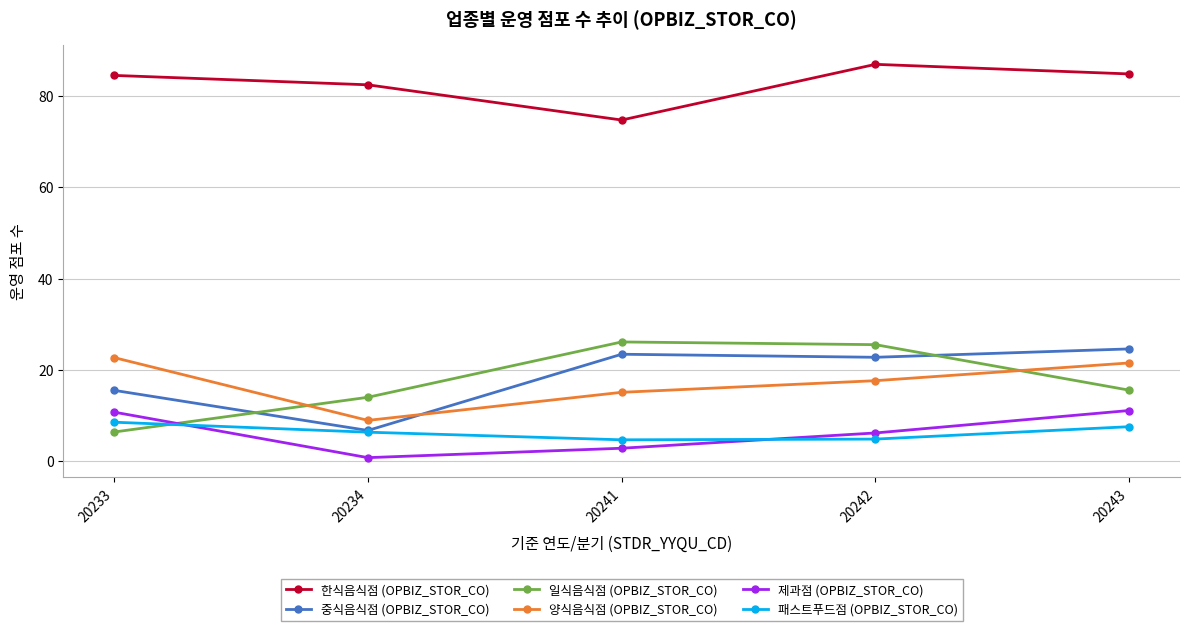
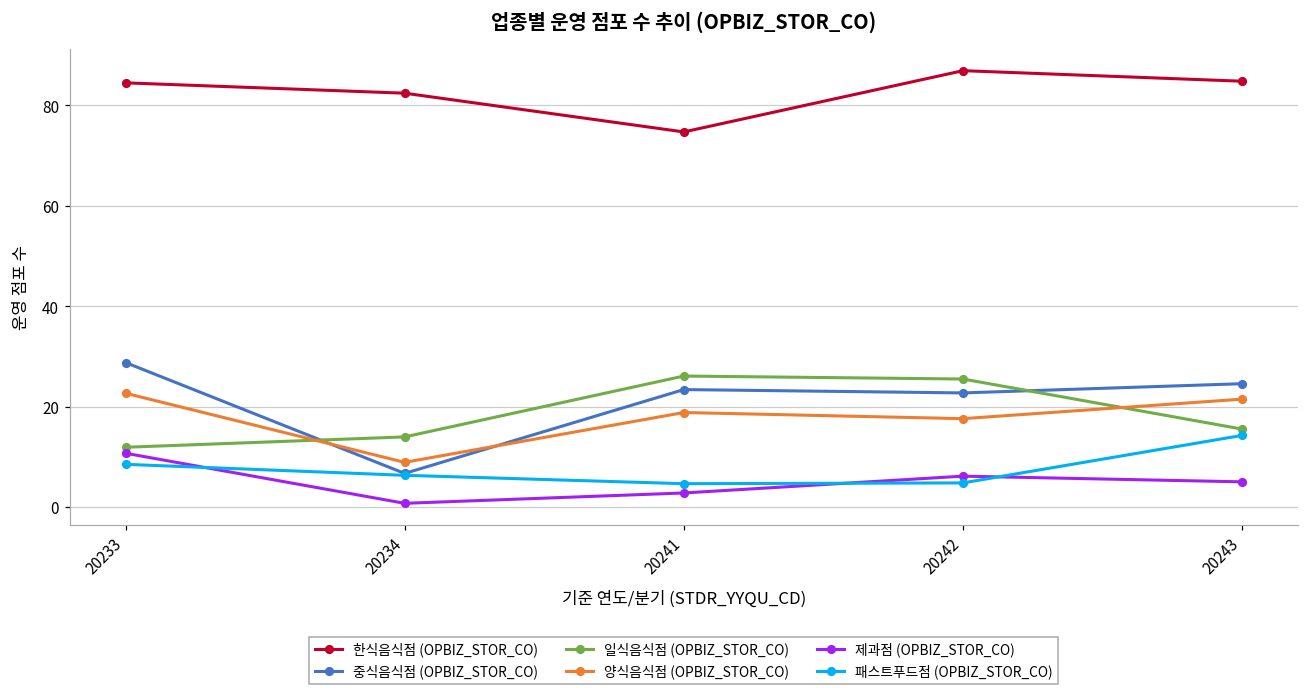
중식음식점 (OPBIZ_STOR_CO), 20233: 16 -> 29
일식음식점 (OPBIZ_STOR_CO), 20233: 6 -> 12
양식음식점 (OPBIZ_STOR_CO), 20241: 15 -> 19
제과점 (OPBIZ_STOR_CO), 20243: 11 -> 5
패스트푸드점 (OPBIZ_STOR_CO), 20243: 8 -> 14
